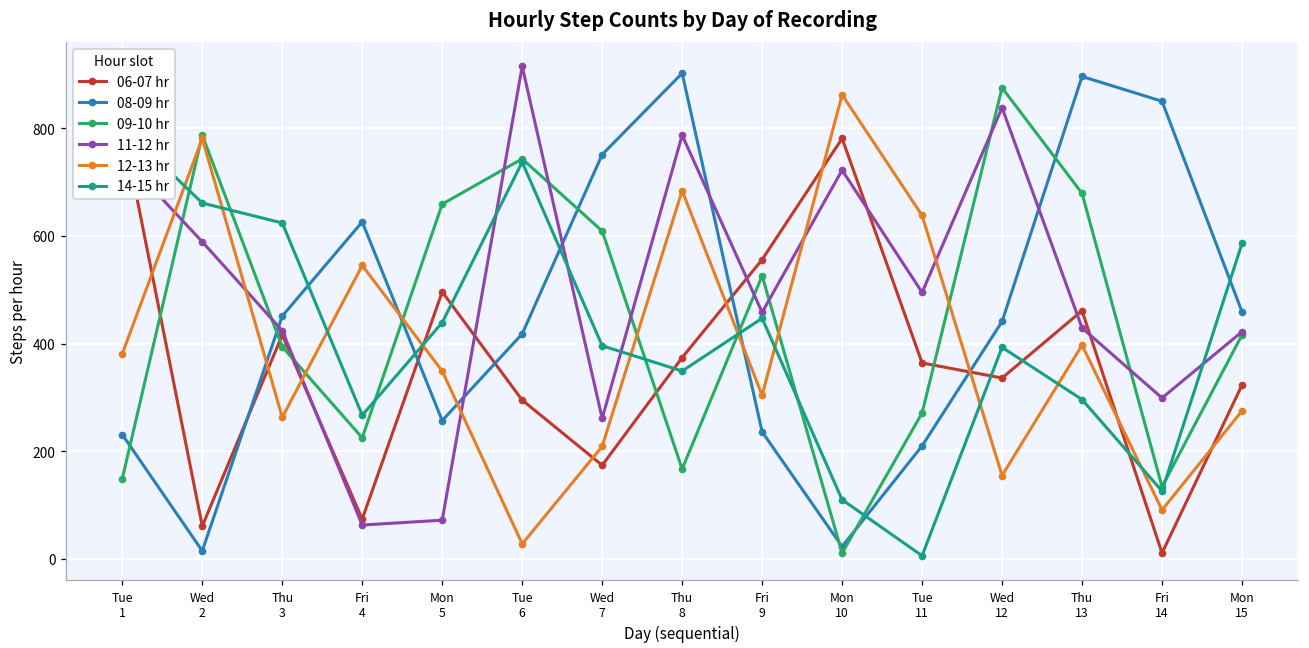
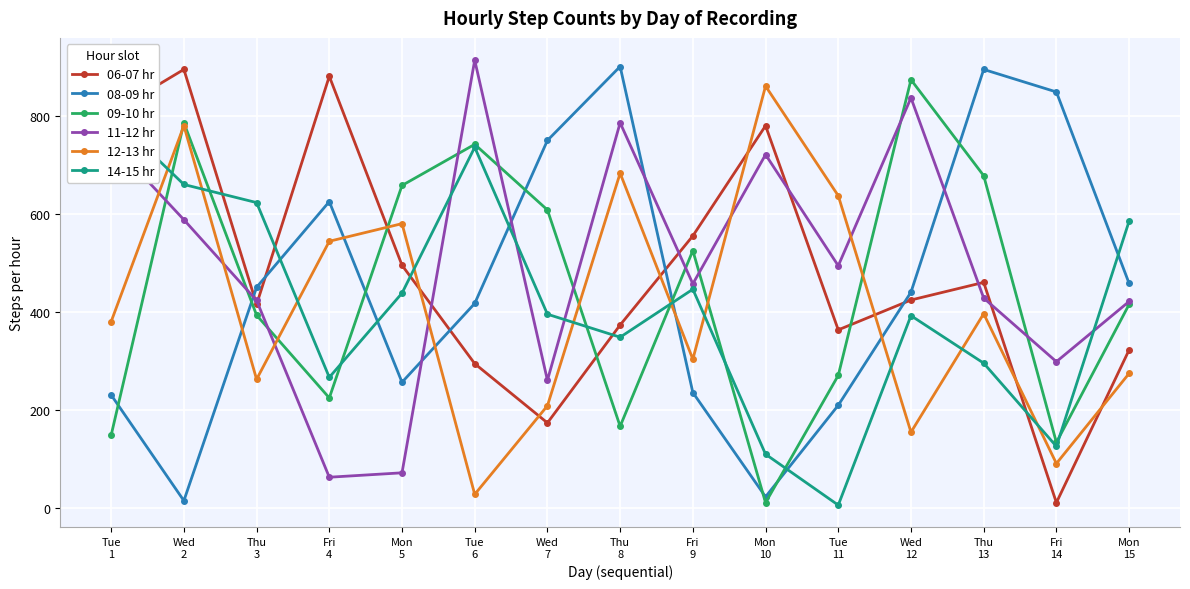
06-07 hr, Wed 2: 60 -> 900
06-07 hr, Fri 4: 70 -> 880
12-13 hr, Mon 5: 350 -> 580
06-07 hr, Wed 12: 340 -> 430
